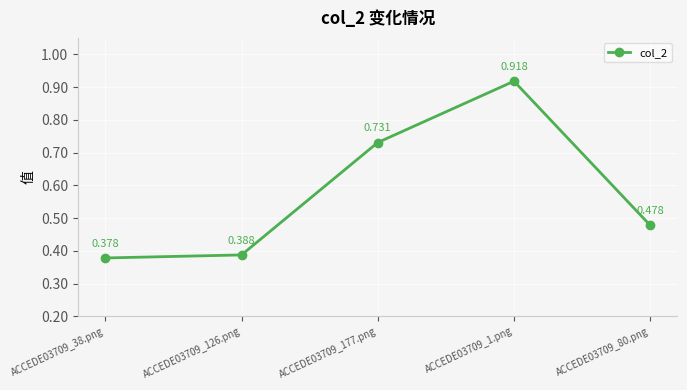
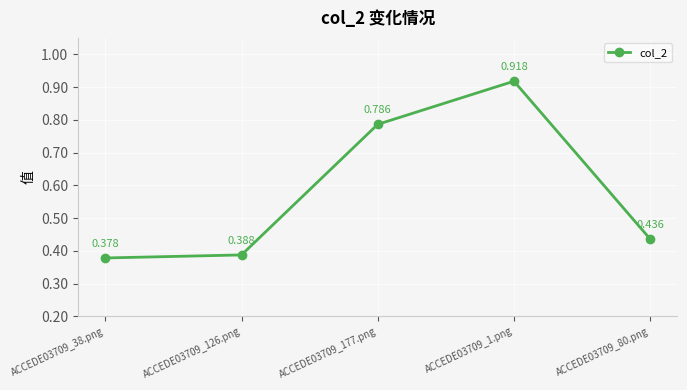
ACCEDE03709_177.png: 0.731 -> 0.786
ACCEDE03709_80.png: 0.478 -> 0.436
